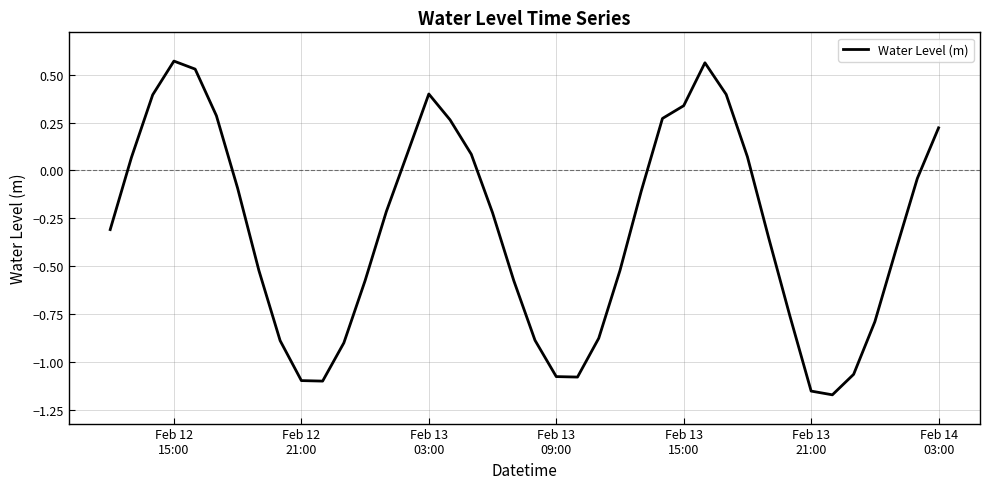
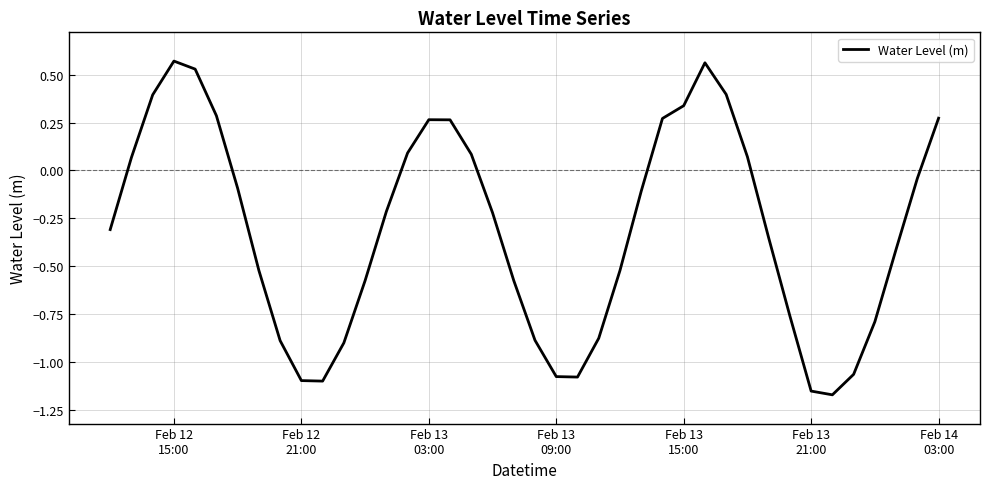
Feb 13 03:00: 0.40 -> 0.26
Feb 14 03:00: 0.22 -> 0.27
